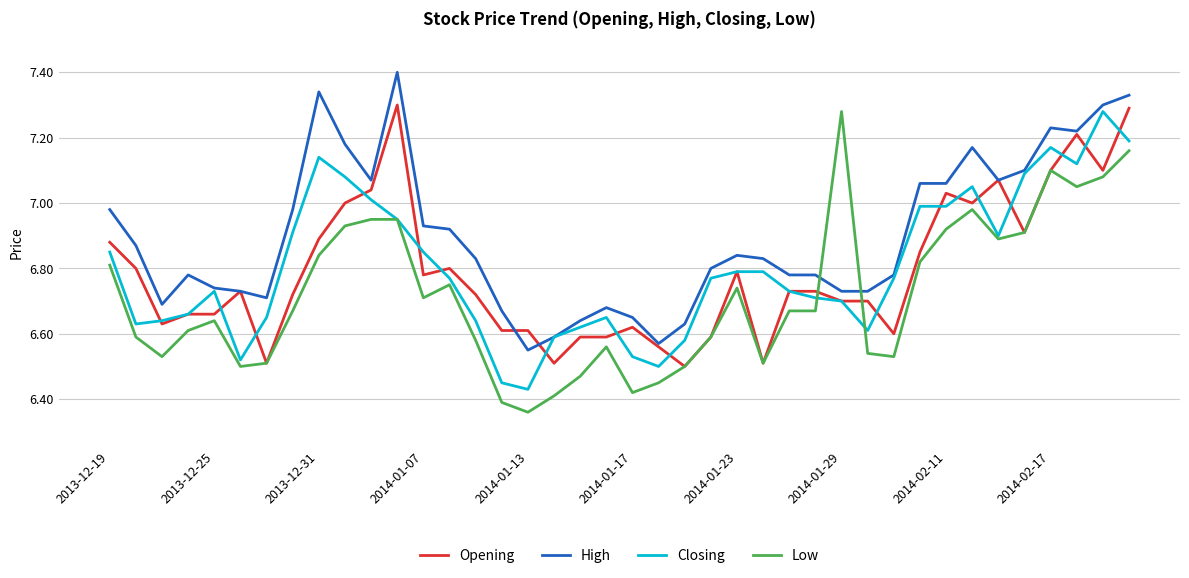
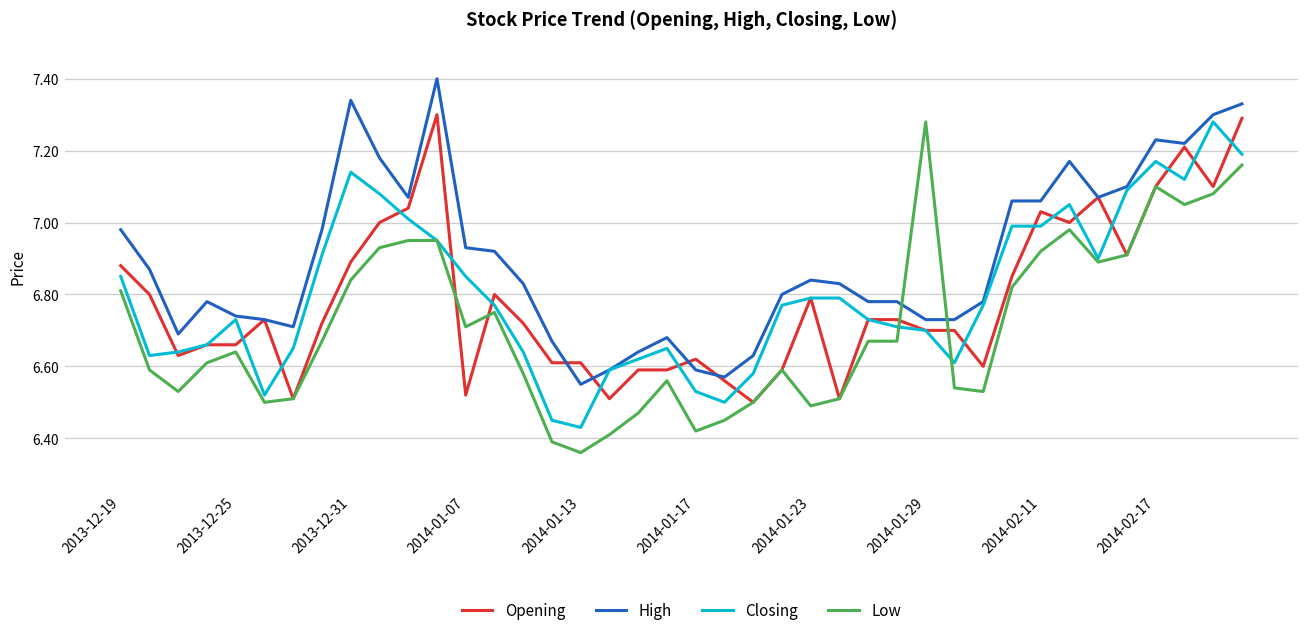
Opening, 2014-01-07: 6.78 -> 6.52
High, 2014-01-17: 6.65 -> 6.59
Low, 2014-01-23: 6.74 -> 6.49
